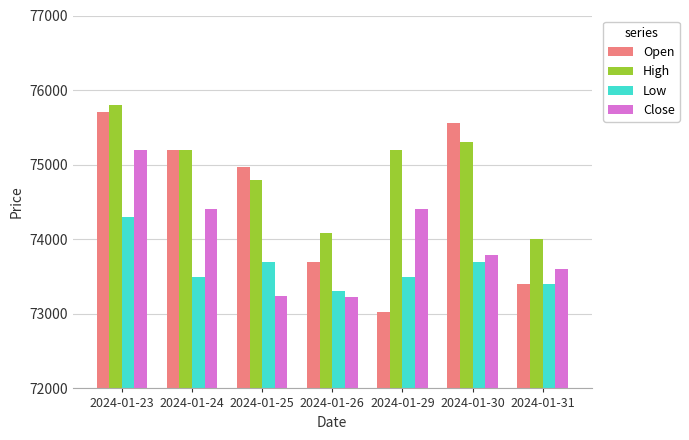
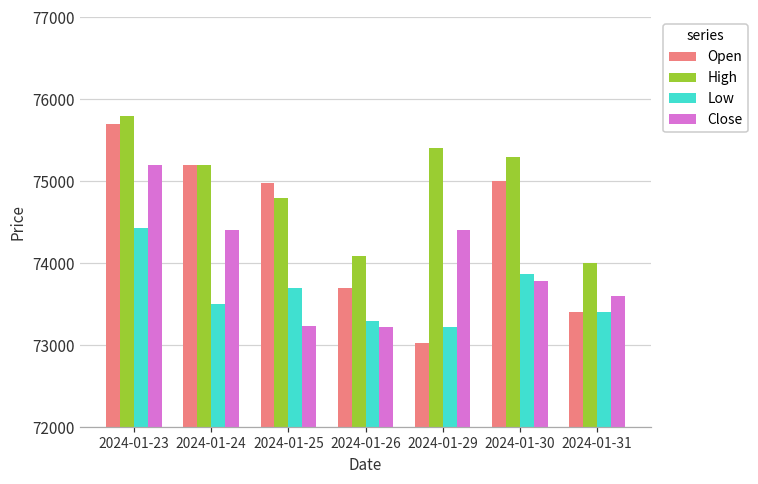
Low, 2024-01-23: 74300 -> 74400
High, 2024-01-29: 75200 -> 75400
Low, 2024-01-29: 73500 -> 73200
Open, 2024-01-30: 75600 -> 75000
Low, 2024-01-30: 73700 -> 73900
